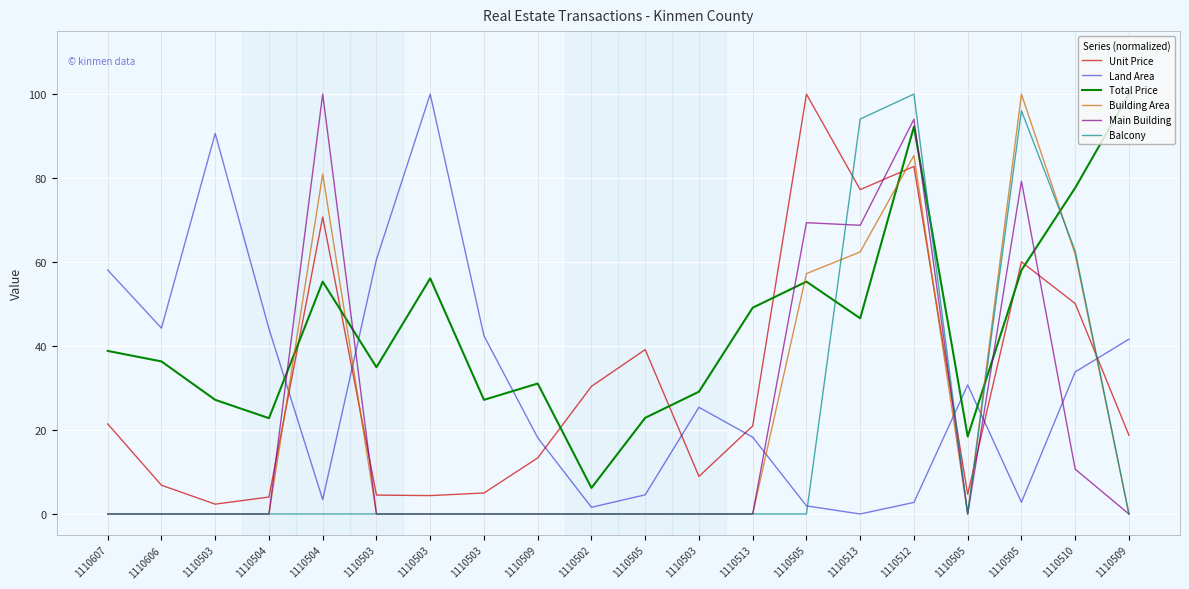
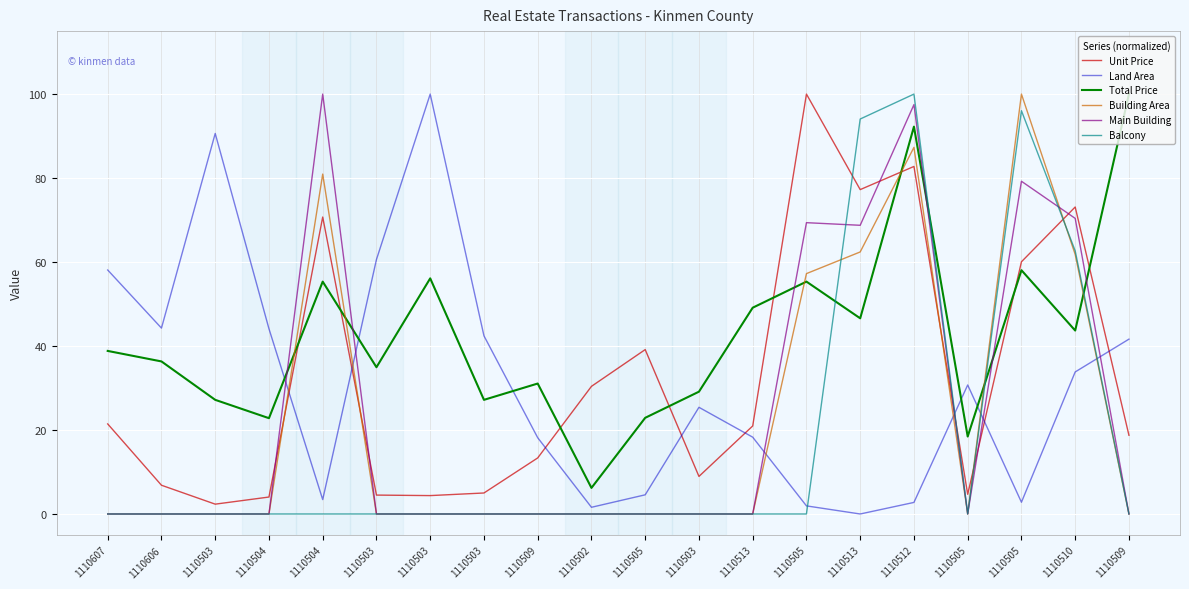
Building Area, 1110512: 85 -> 87
Main Building, 1110512: 94 -> 97
Unit Price, 1110510: 50 -> 73
Total Price, 1110510: 78 -> 44
Main Building, 1110510: 11 -> 70
